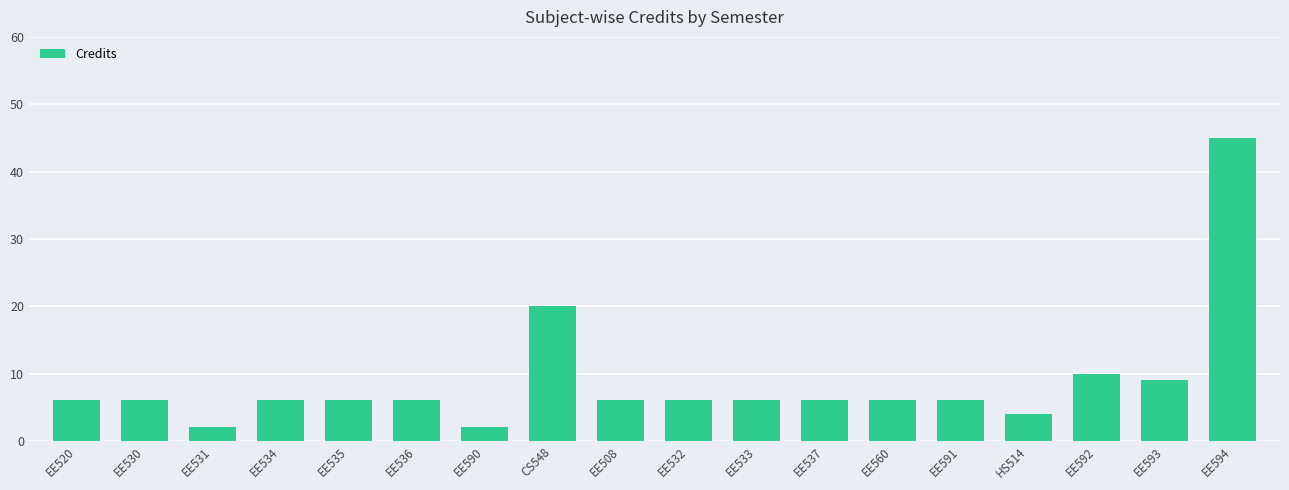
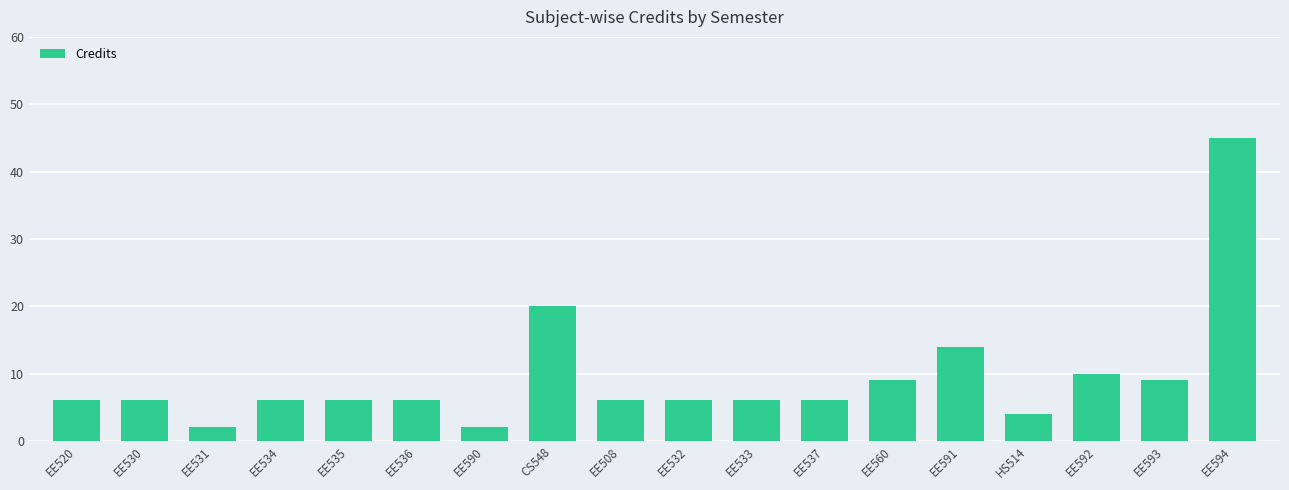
EE560: 6 -> 9
EE591: 6 -> 14
